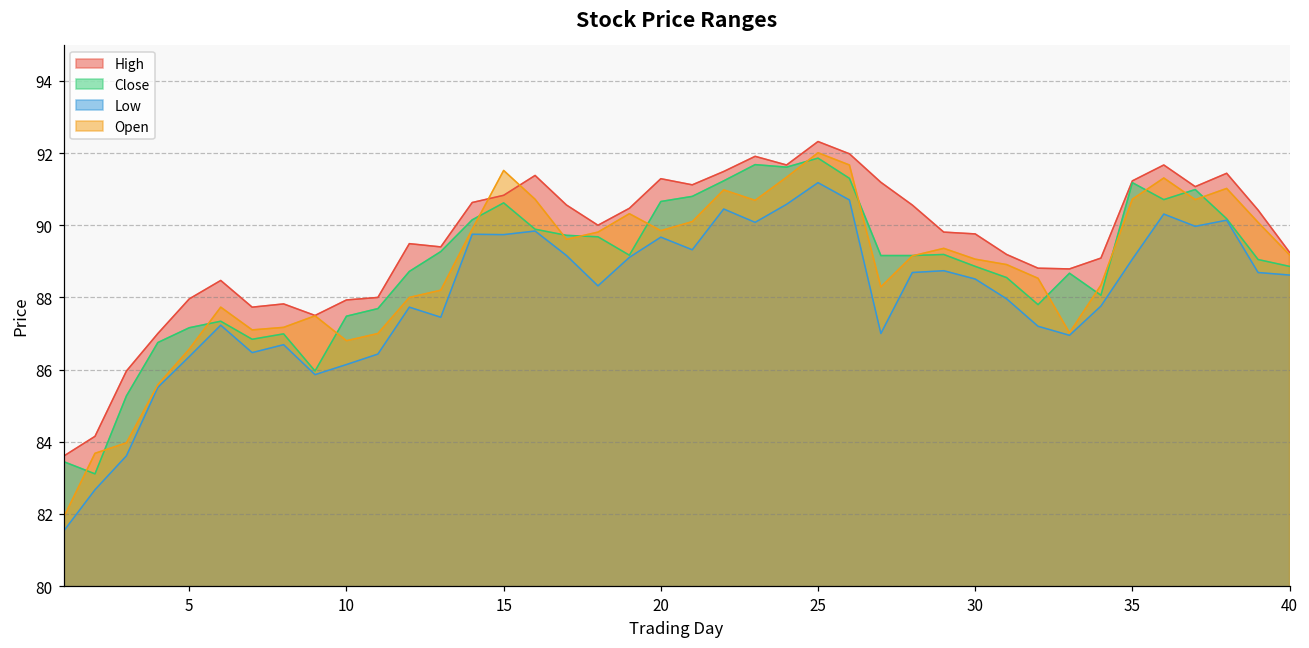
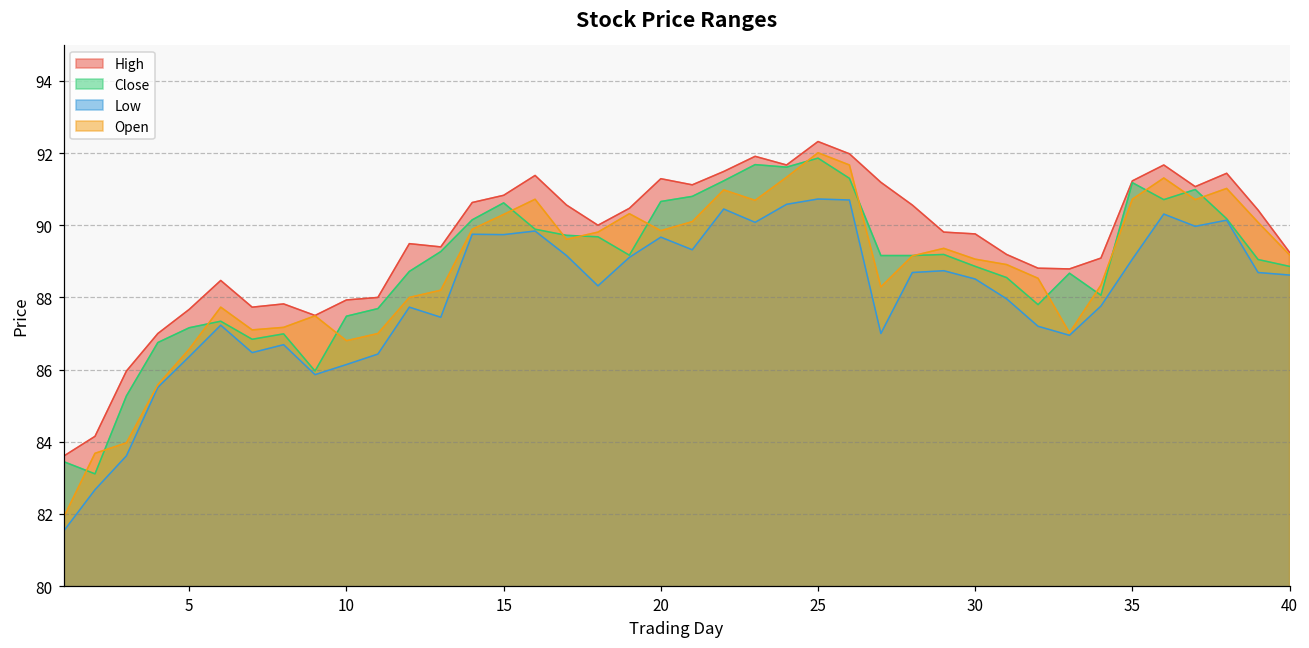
High, 5: 88.0 -> 87.7
Open, 15: 91.5 -> 90.3
Low, 25: 91.2 -> 90.7
